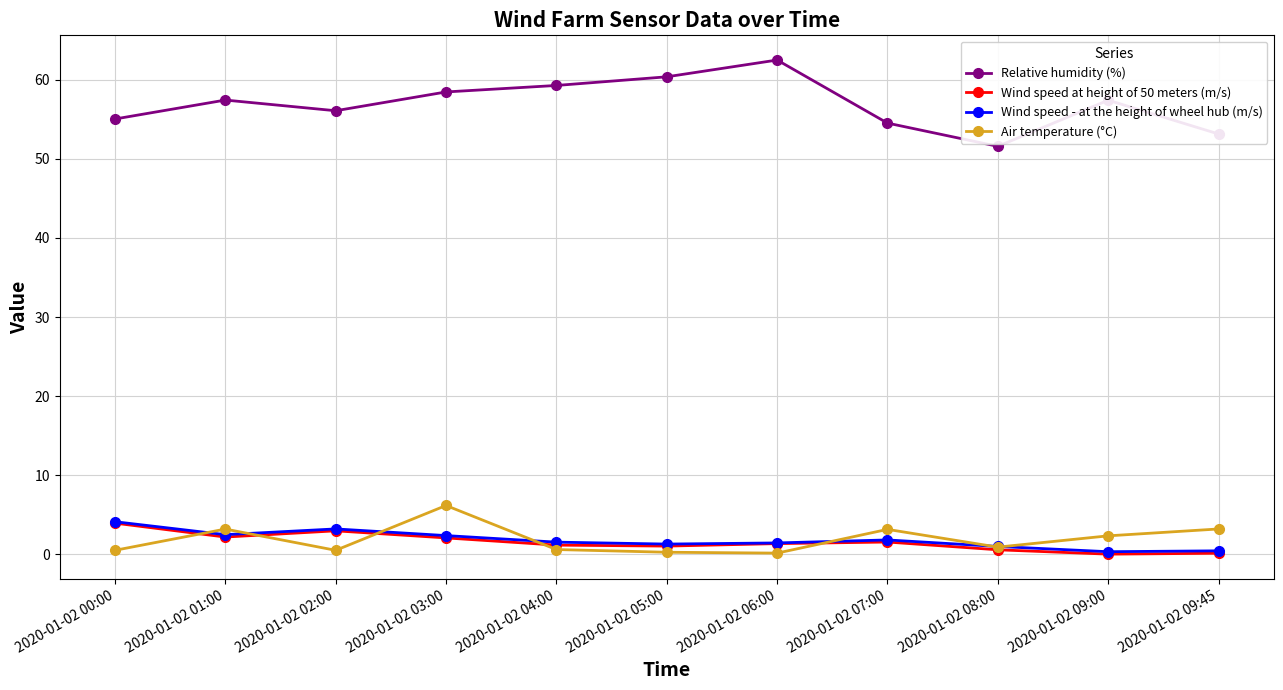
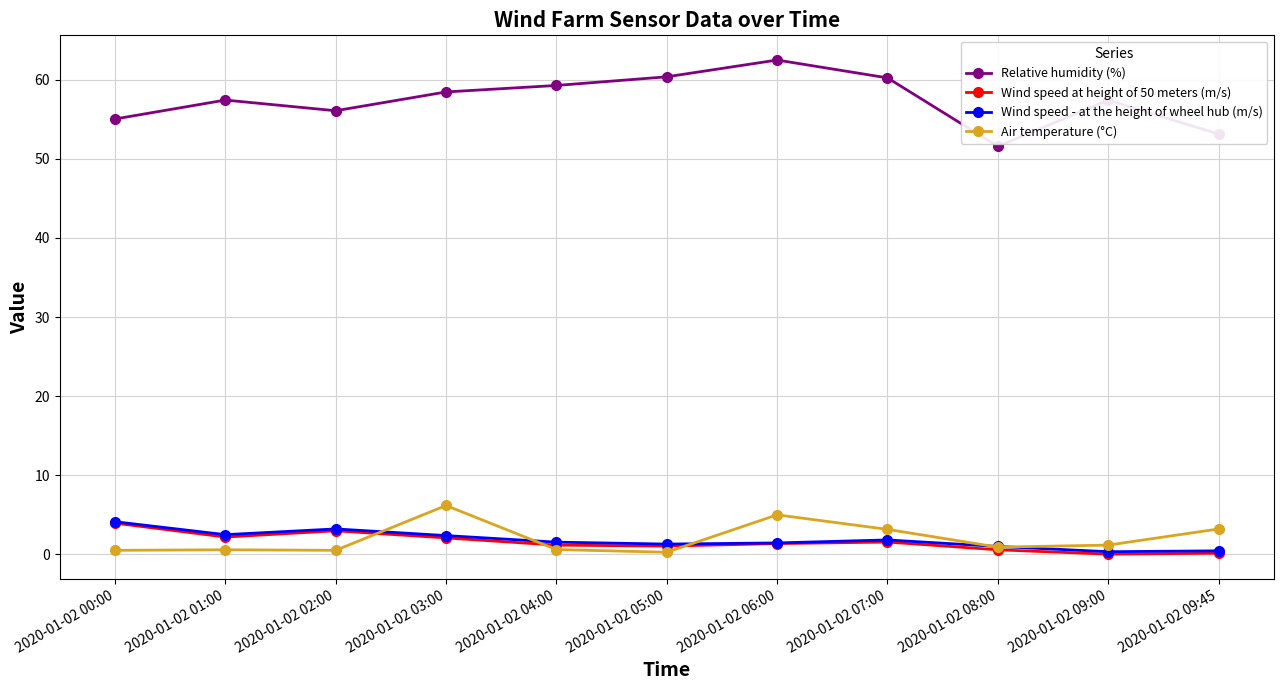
Air temperature (°C), 2020-01-02 01:00: 3 -> 1
Air temperature (°C), 2020-01-02 06:00: 0 -> 5
Relative humidity (%), 2020-01-02 07:00: 55 -> 60
Air temperature (°C), 2020-01-02 09:00: 2 -> 1
